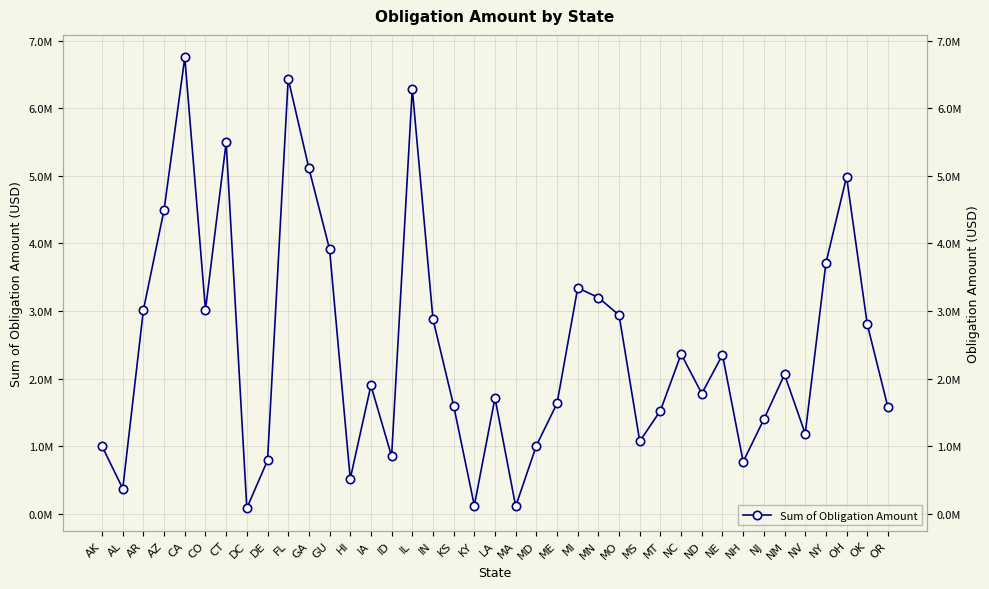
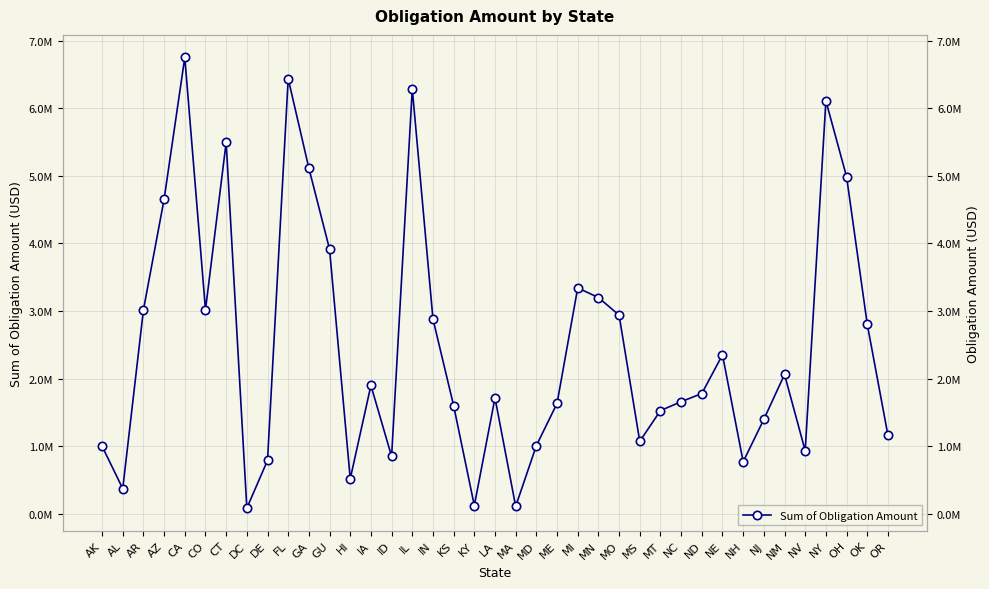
AZ: 4500000 -> 4700000
NC: 2400000 -> 1700000
NV: 1200000 -> 900000
NY: 3700000 -> 6100000
OR: 1600000 -> 1200000
